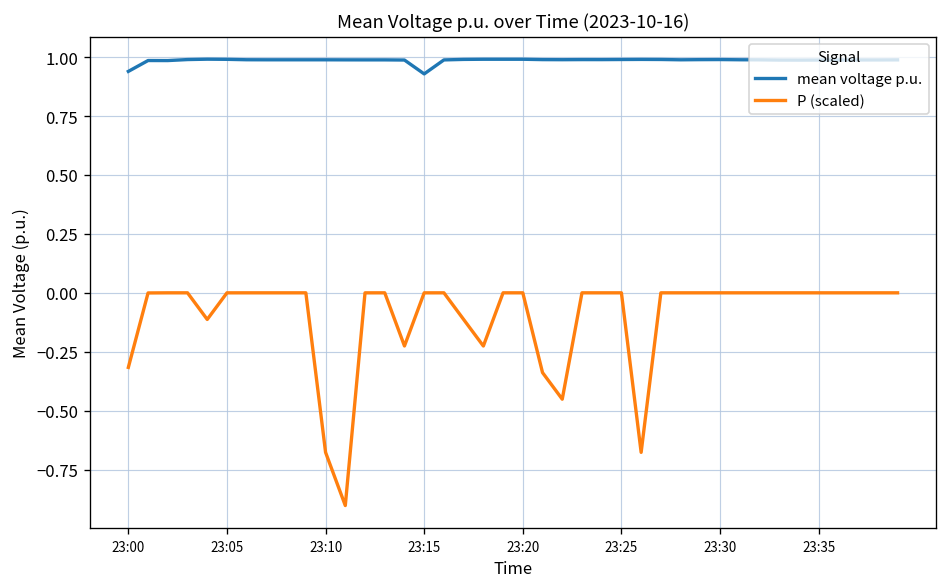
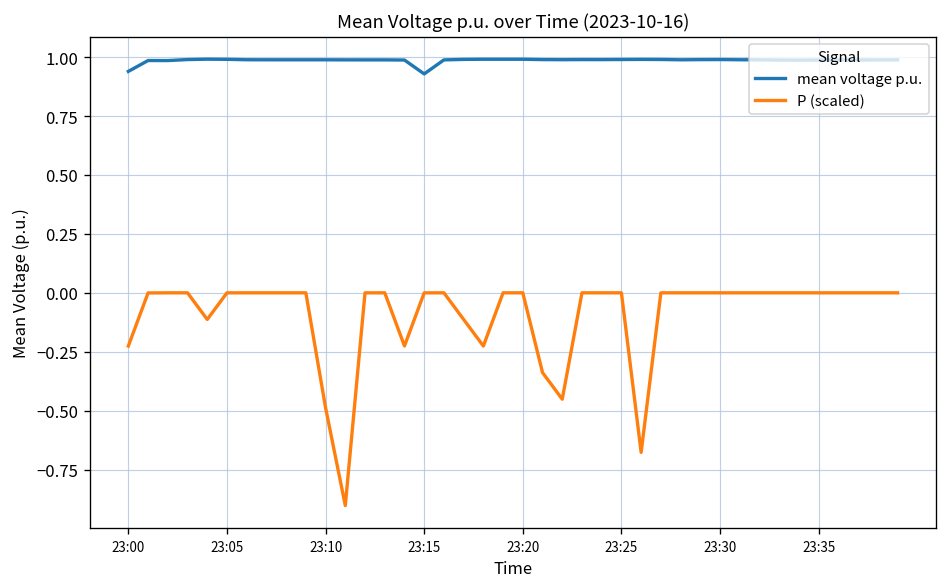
P (scaled), 23:00: -0.32 -> -0.23
P (scaled), 23:10: -0.68 -> -0.49
